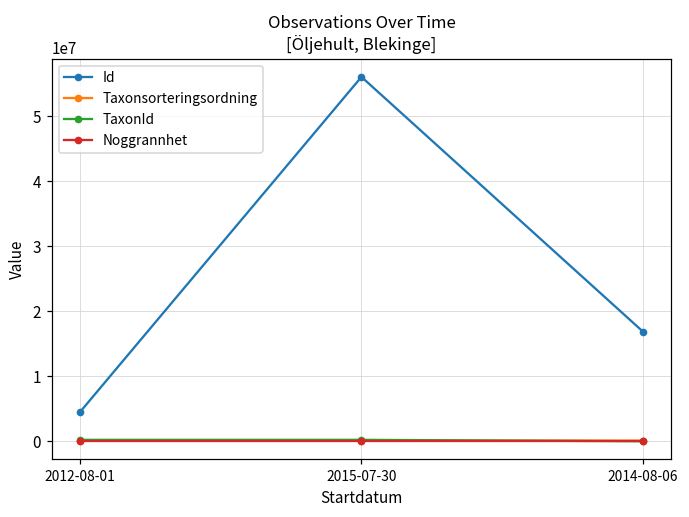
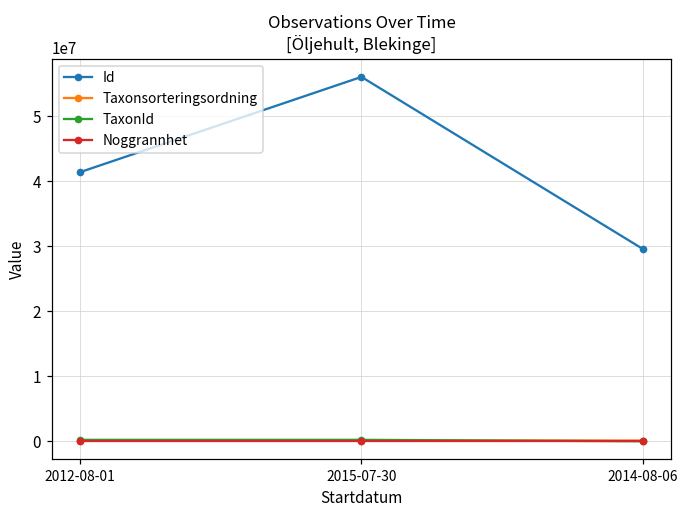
Id, 2012-08-01: 4000000 -> 41000000
Id, 2014-08-06: 17000000 -> 30000000
